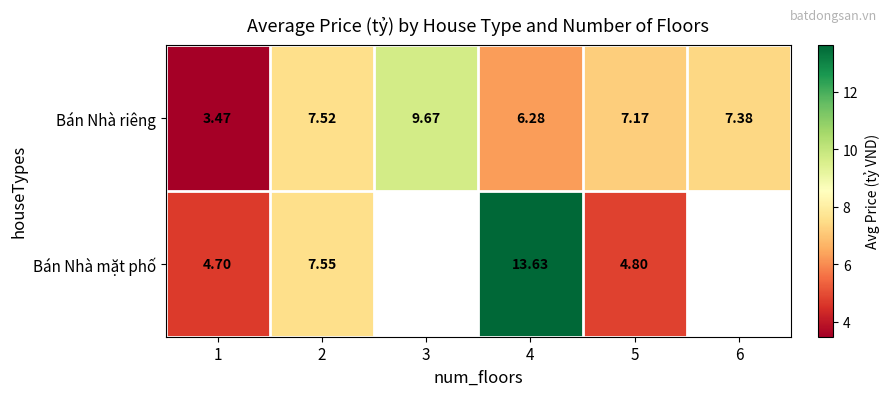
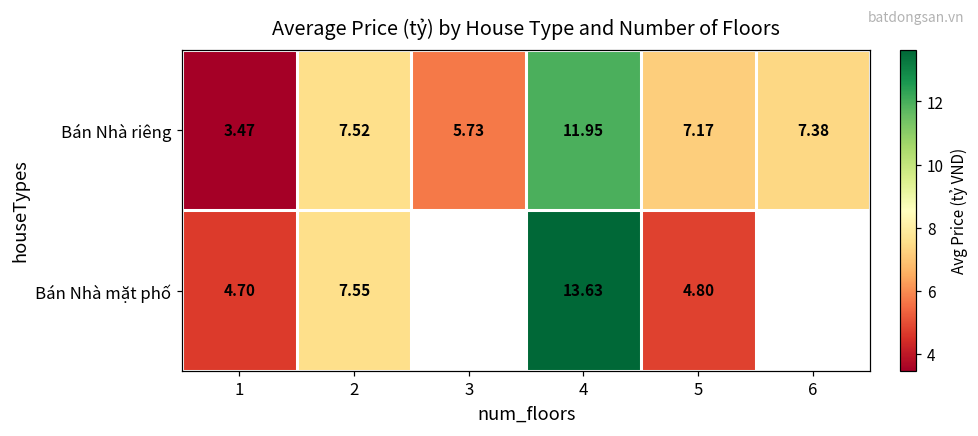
Bán Nhà riêng, 3: 9.67 -> 5.73
Bán Nhà riêng, 4: 6.28 -> 11.95
